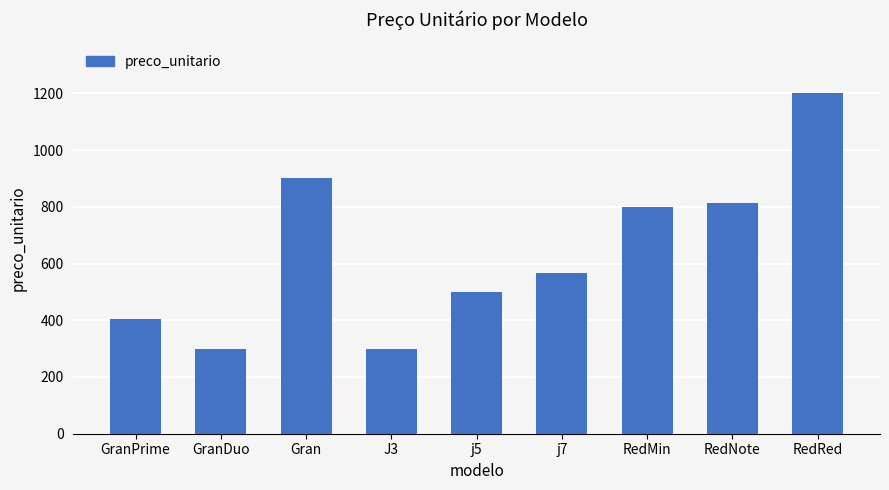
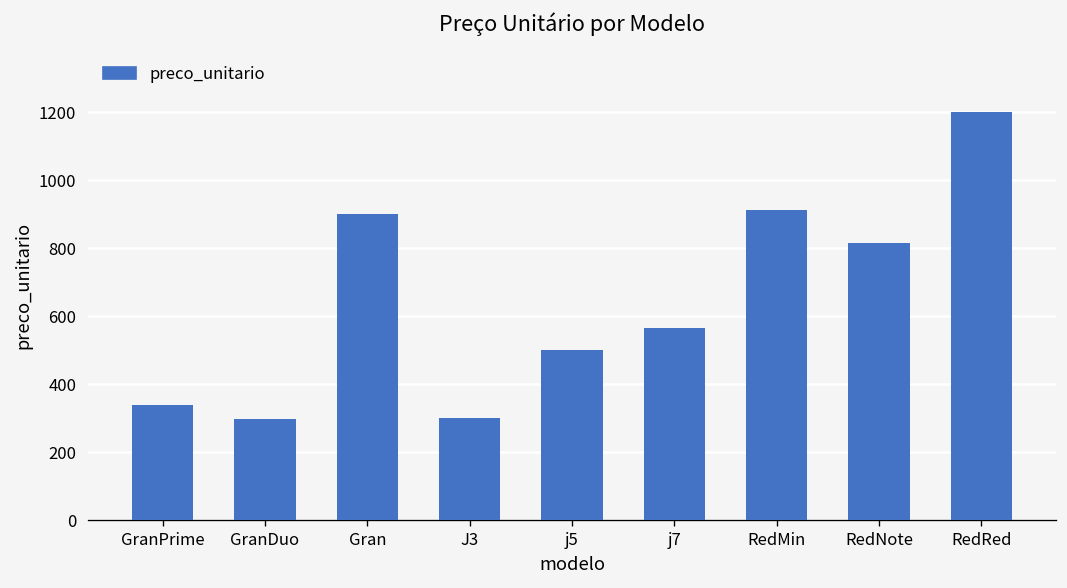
GranPrime: 400 -> 340
RedMin: 800 -> 910
